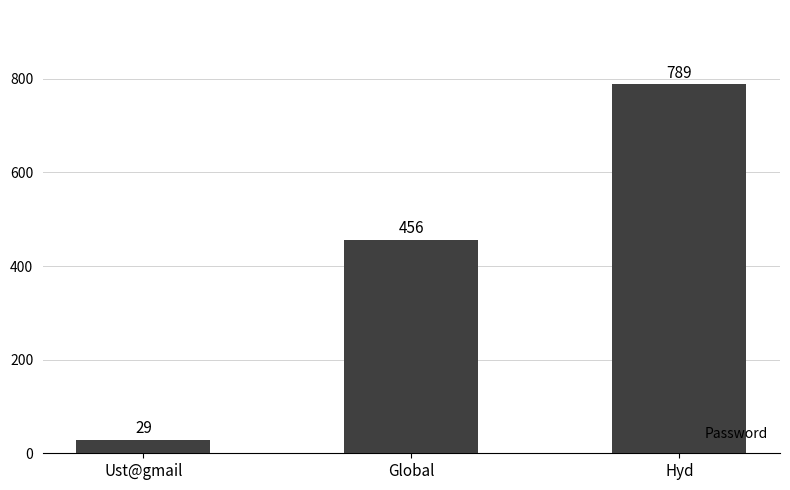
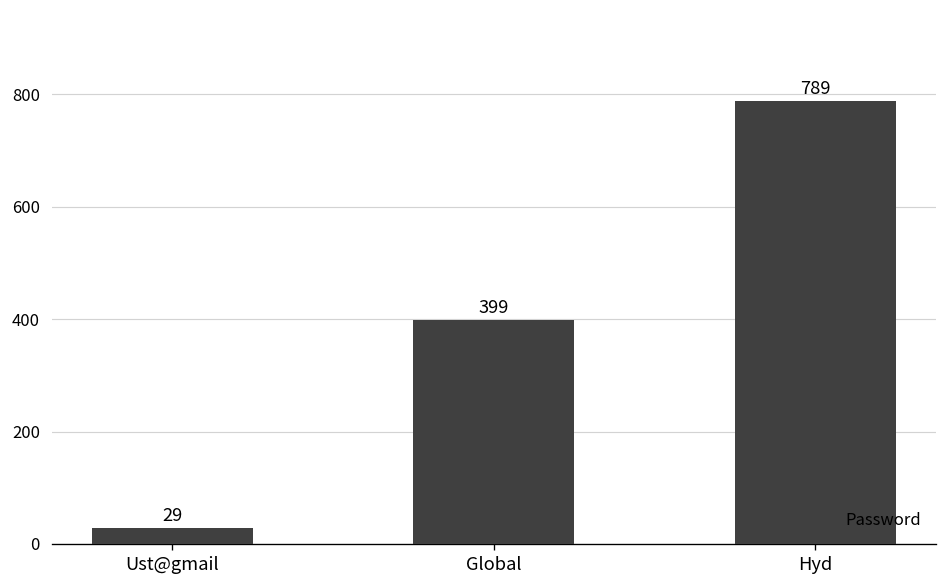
Global: 456 -> 399
